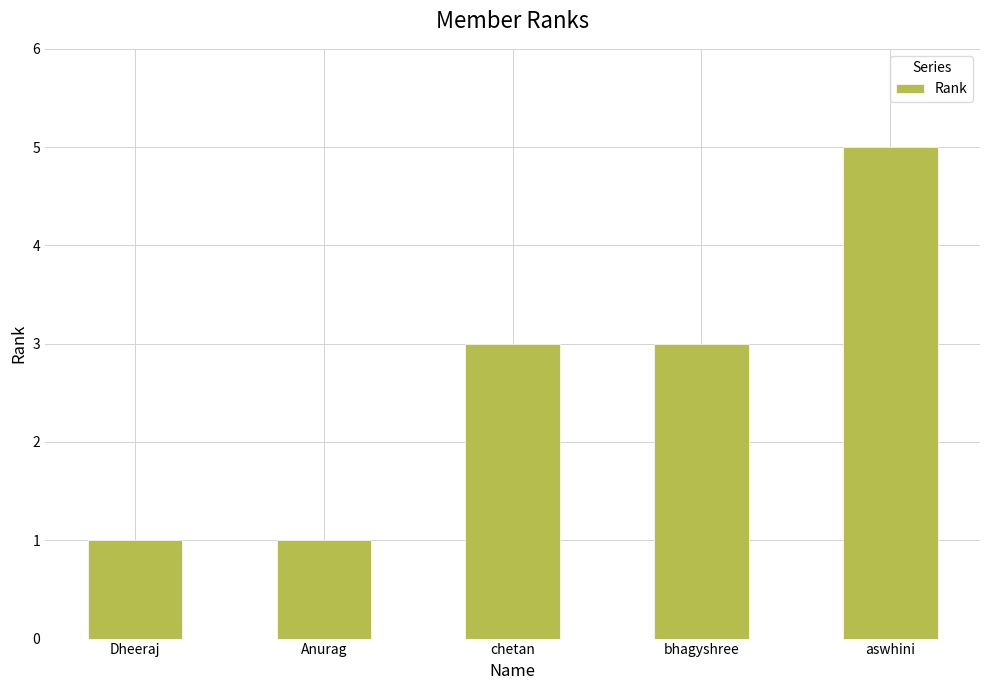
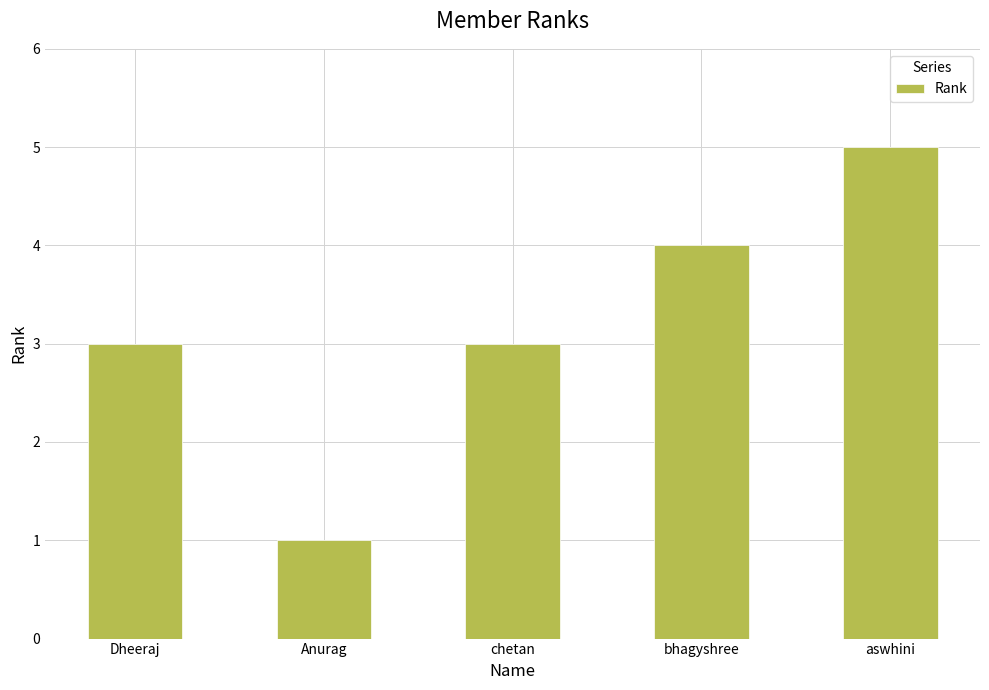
Dheeraj: 1 -> 3
bhagyshree: 3 -> 4
